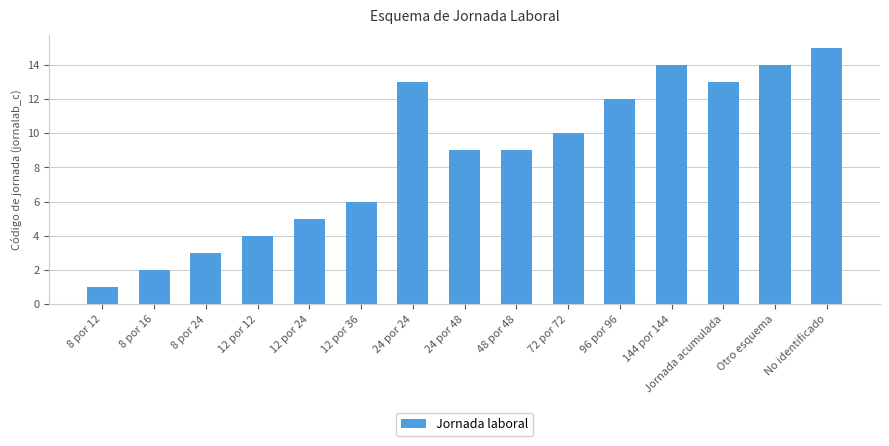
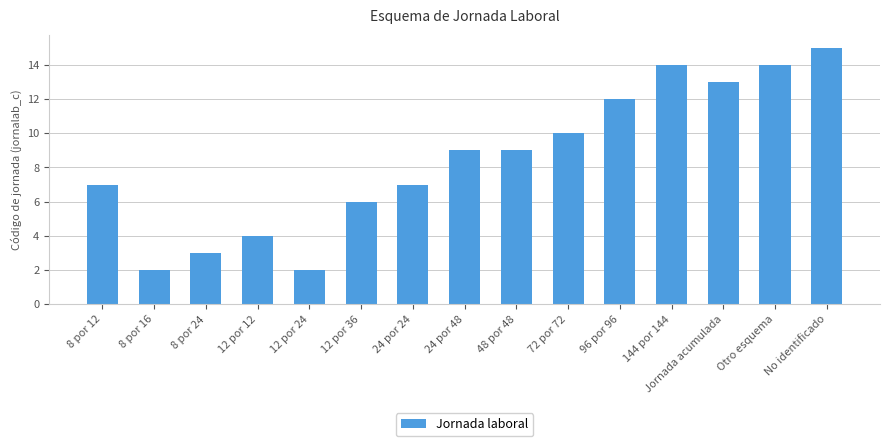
8 por 12: 1 -> 7
12 por 24: 5 -> 2
24 por 24: 13 -> 7
